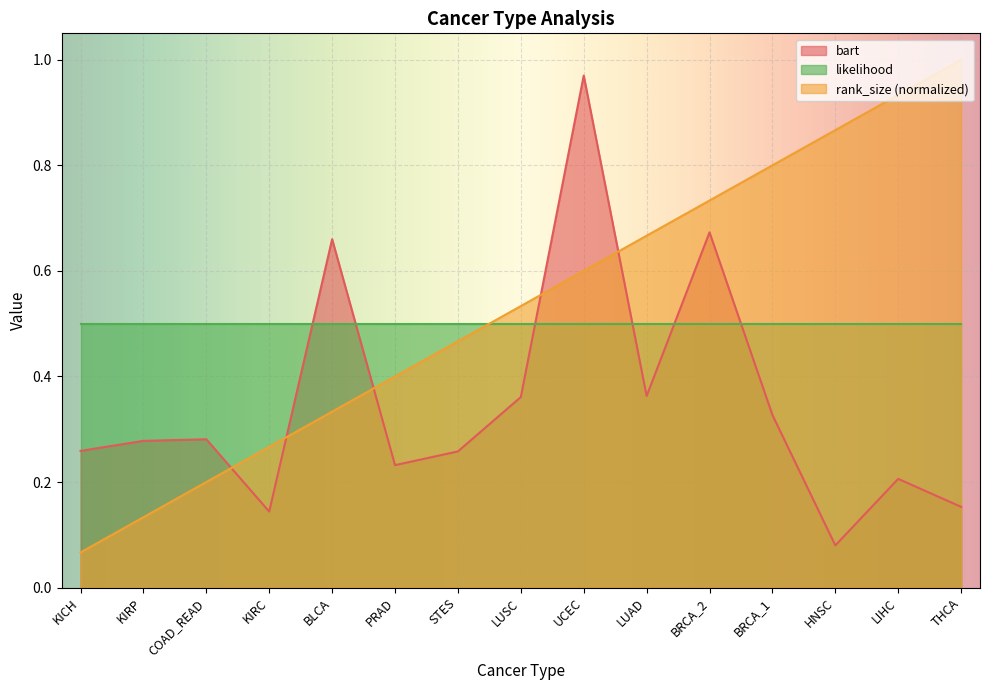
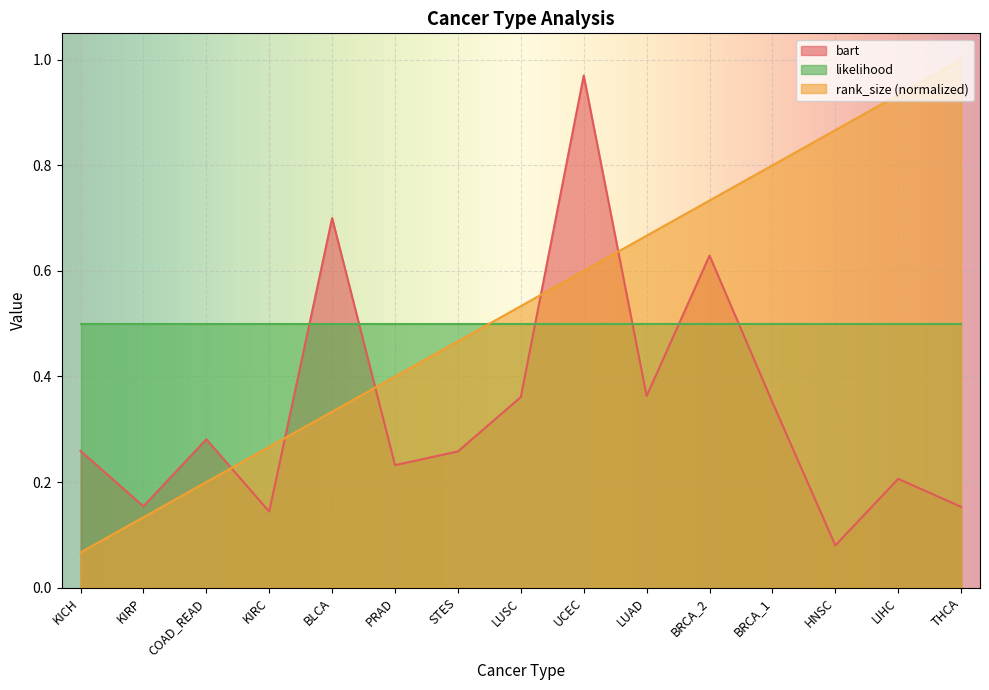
bart, KIRP: 0.28 -> 0.15
bart, BLCA: 0.66 -> 0.70
bart, BRCA_2: 0.67 -> 0.63
bart, BRCA_1: 0.33 -> 0.35
